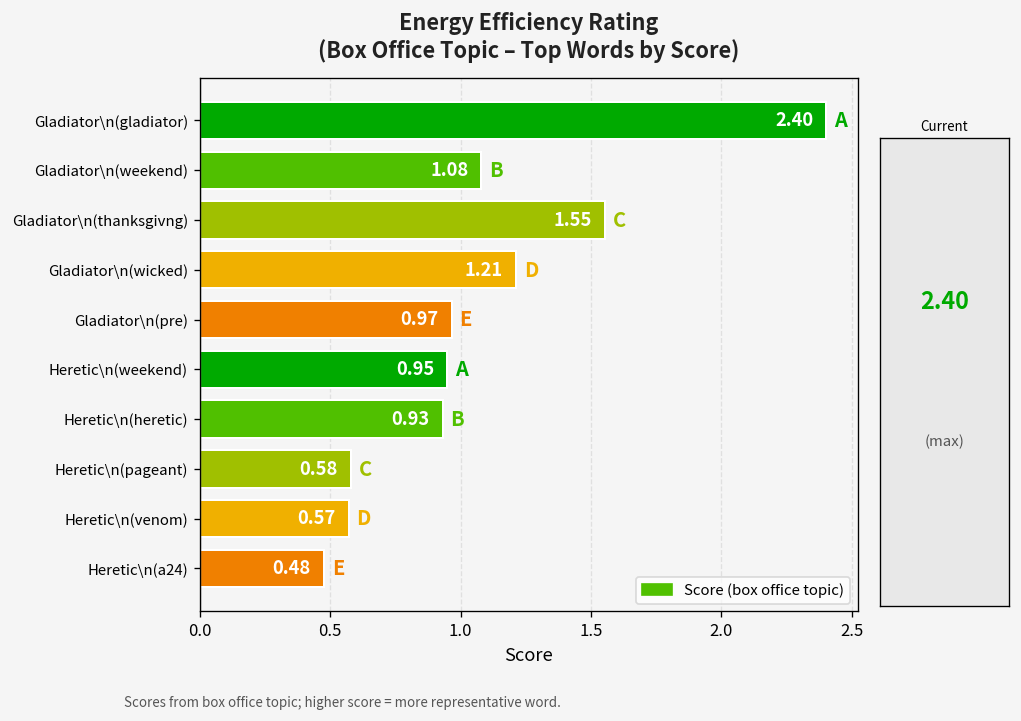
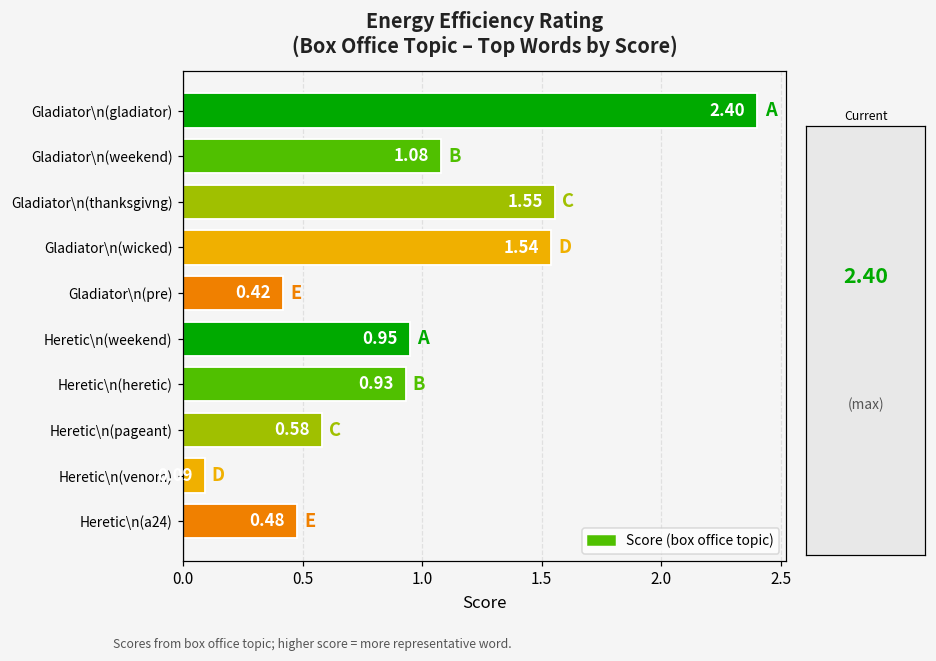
Gladiator\n(wicked): 1.21 -> 1.54
Gladiator\n(pre): 0.97 -> 0.42
Heretic\n(venom): 0.57 -> 0.09
